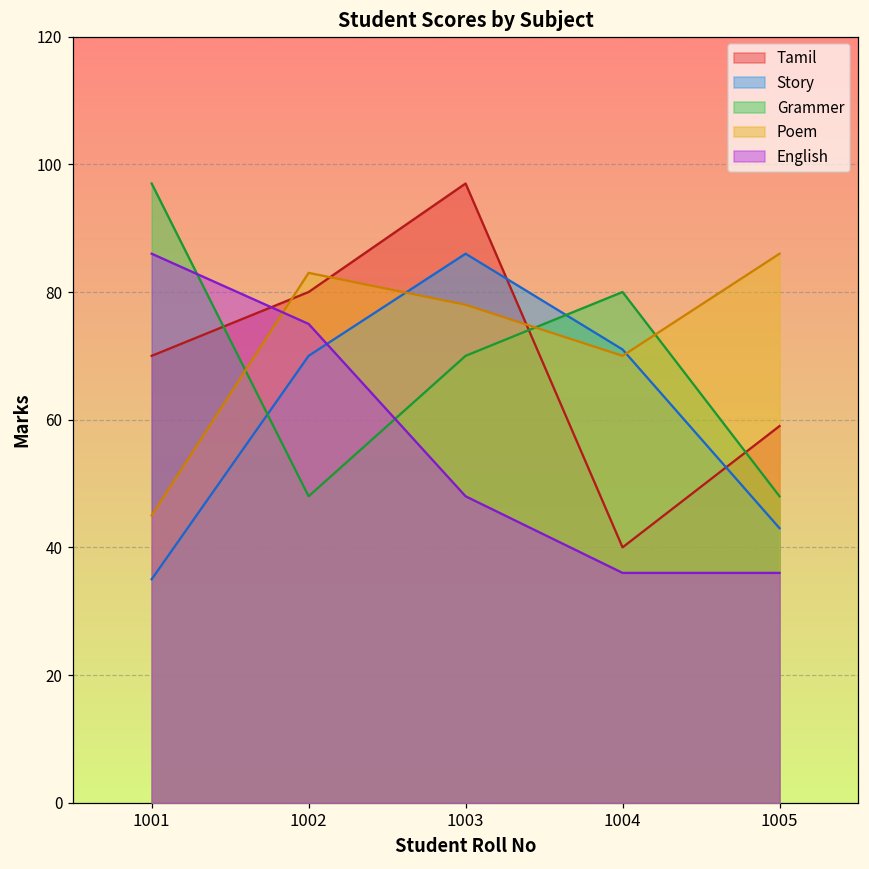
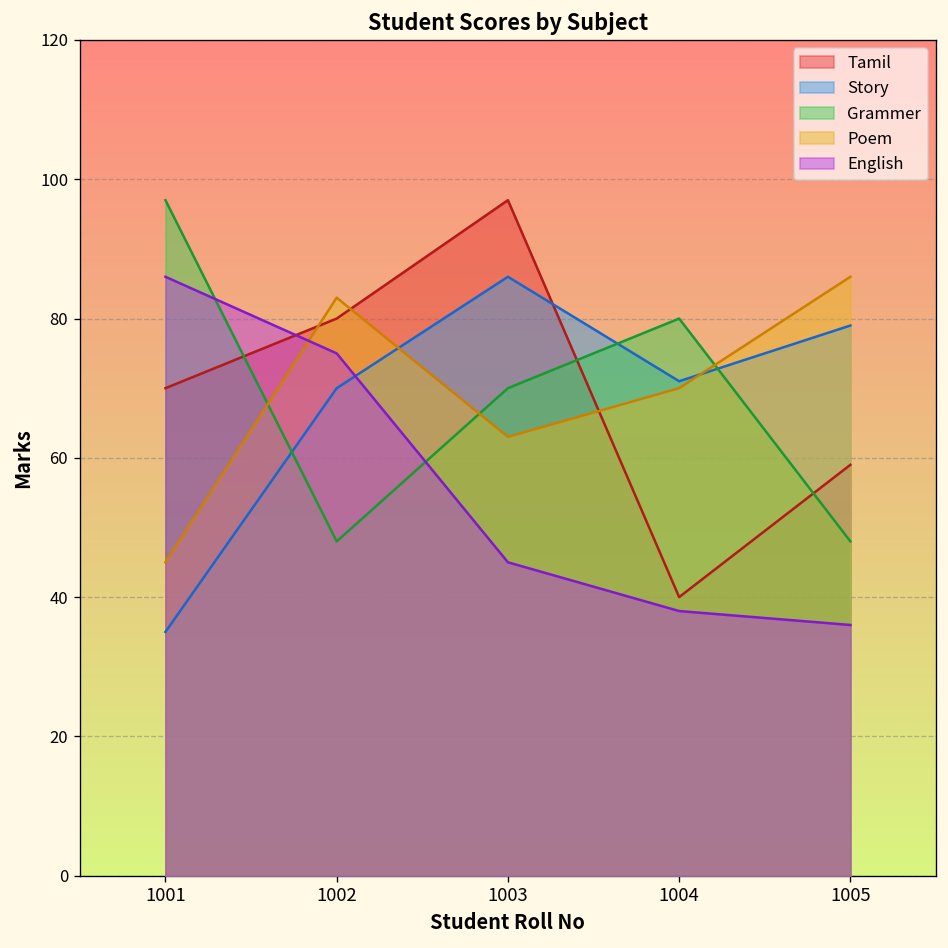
Poem, 1003: 78 -> 63
English, 1003: 48 -> 45
English, 1004: 36 -> 38
Story, 1005: 43 -> 79
